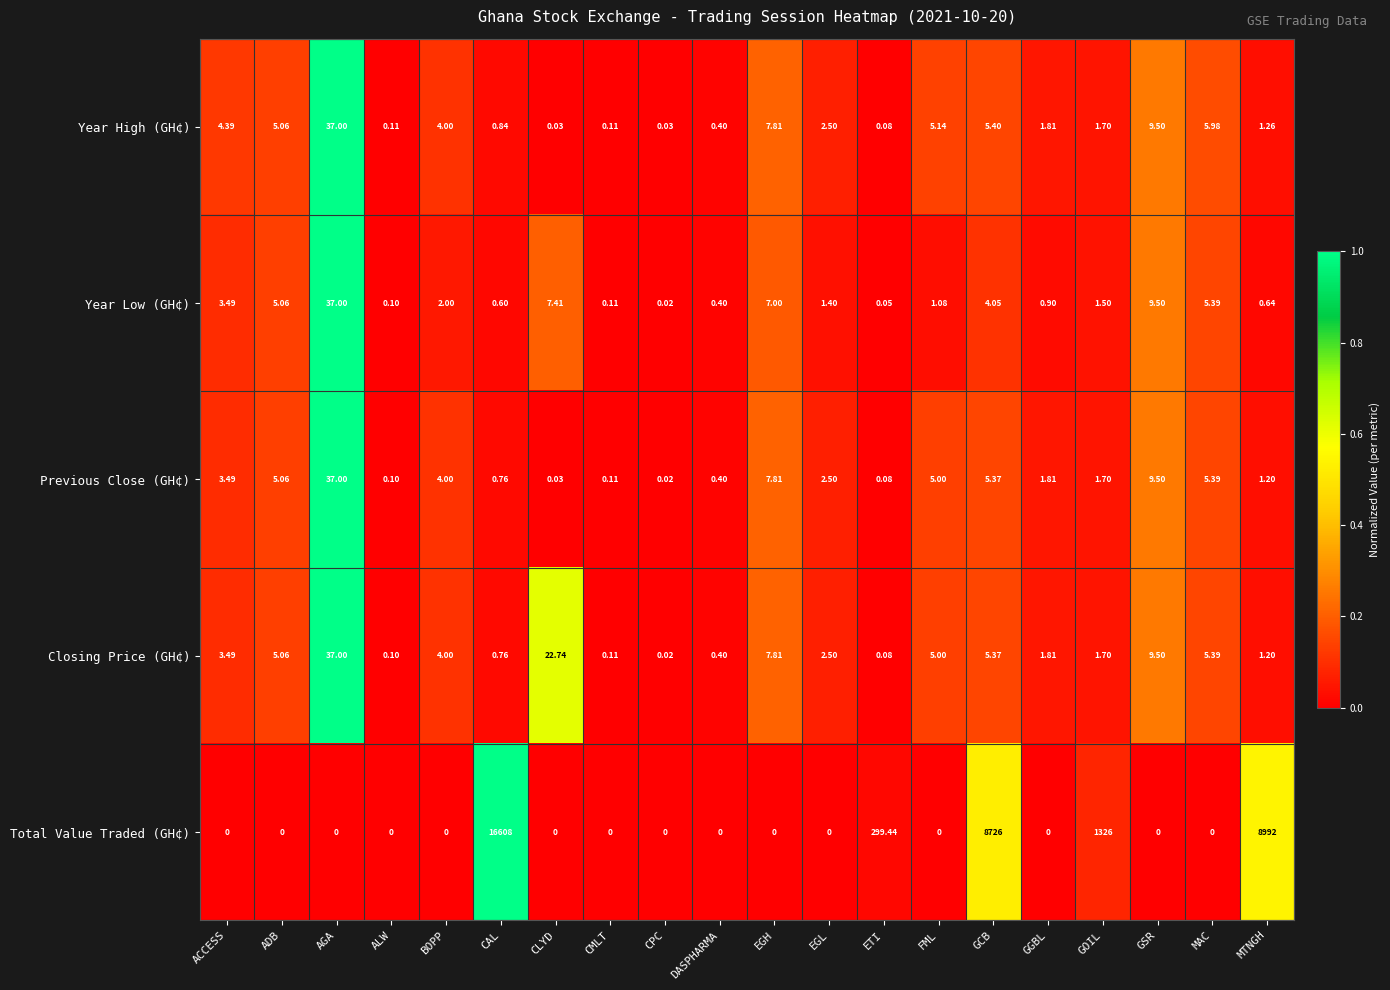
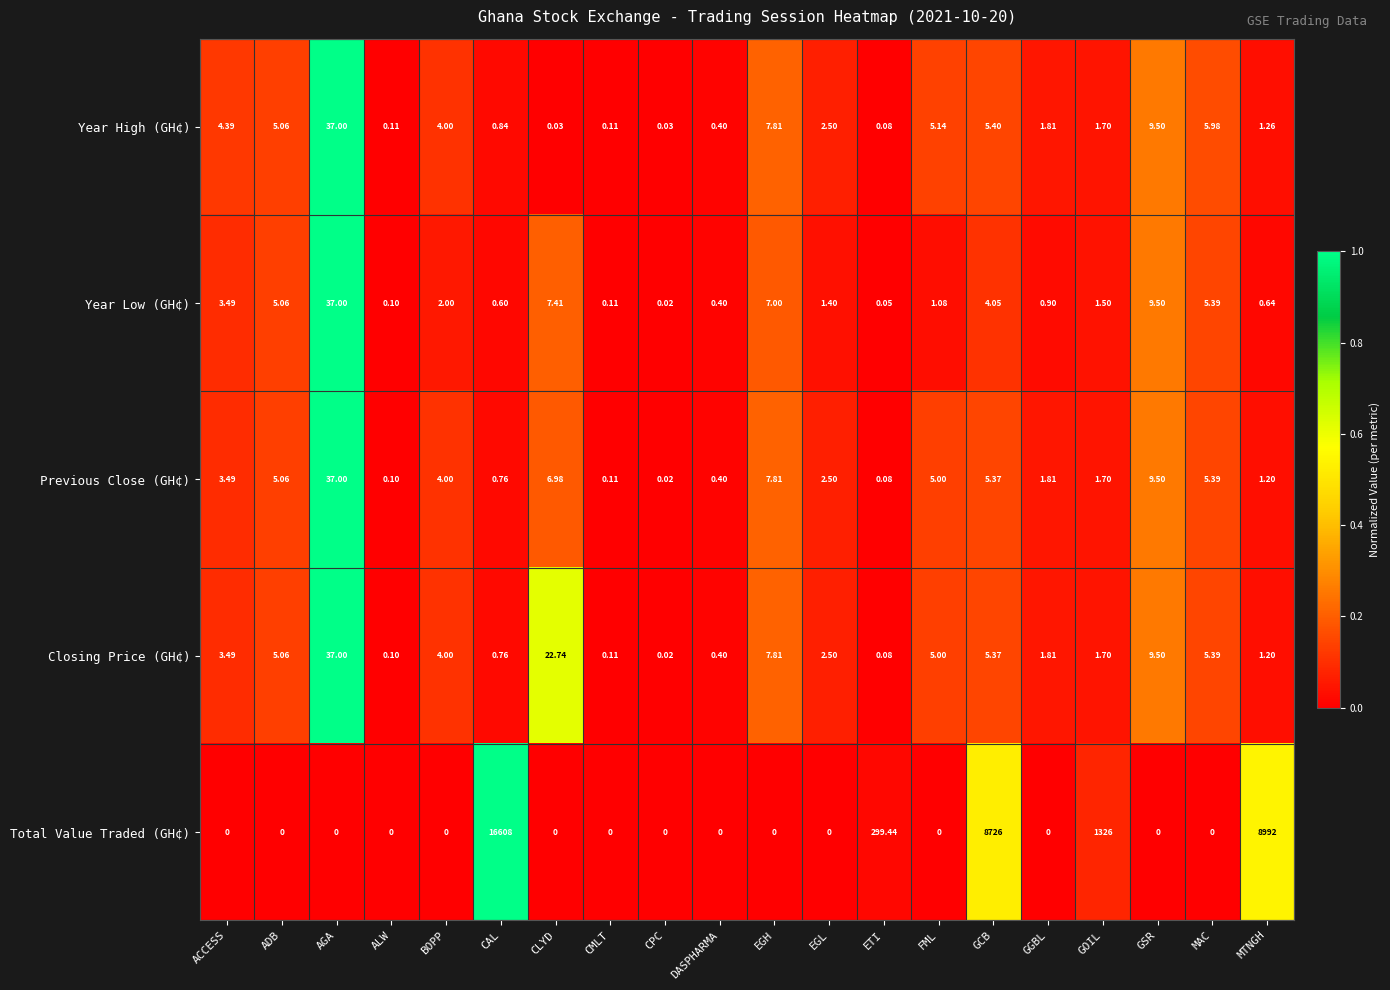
Previous Close (GH¢), CLYD: 0.03 -> 6.98
